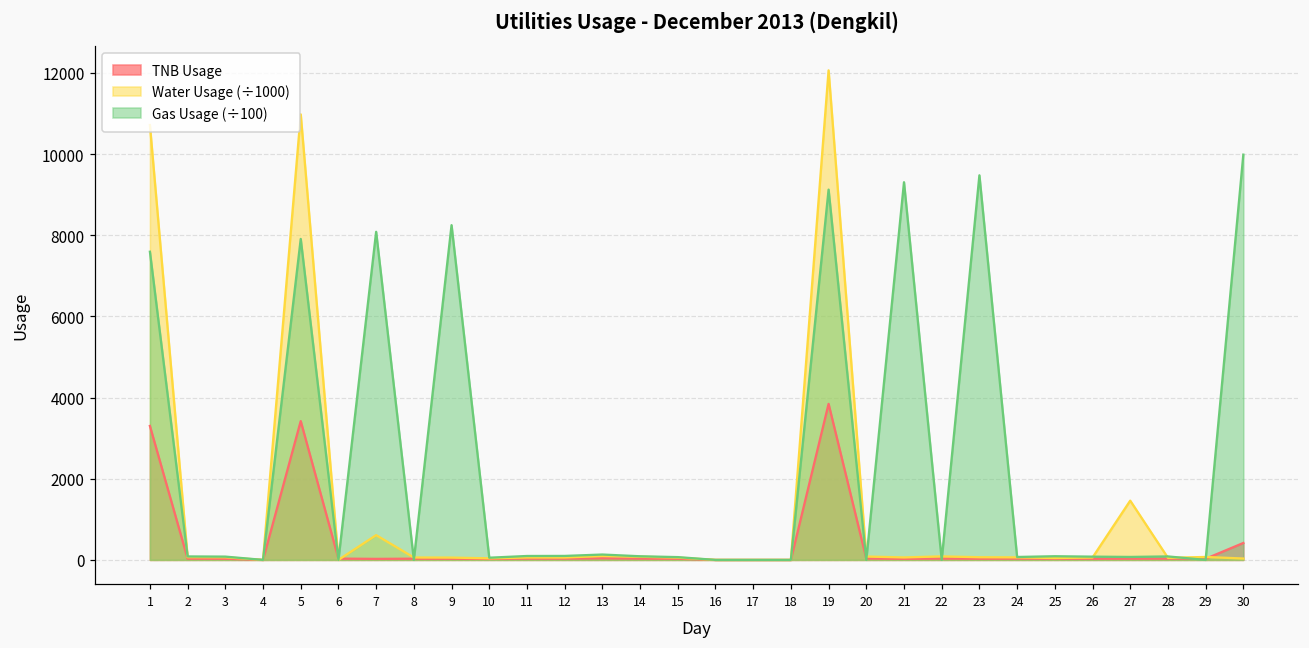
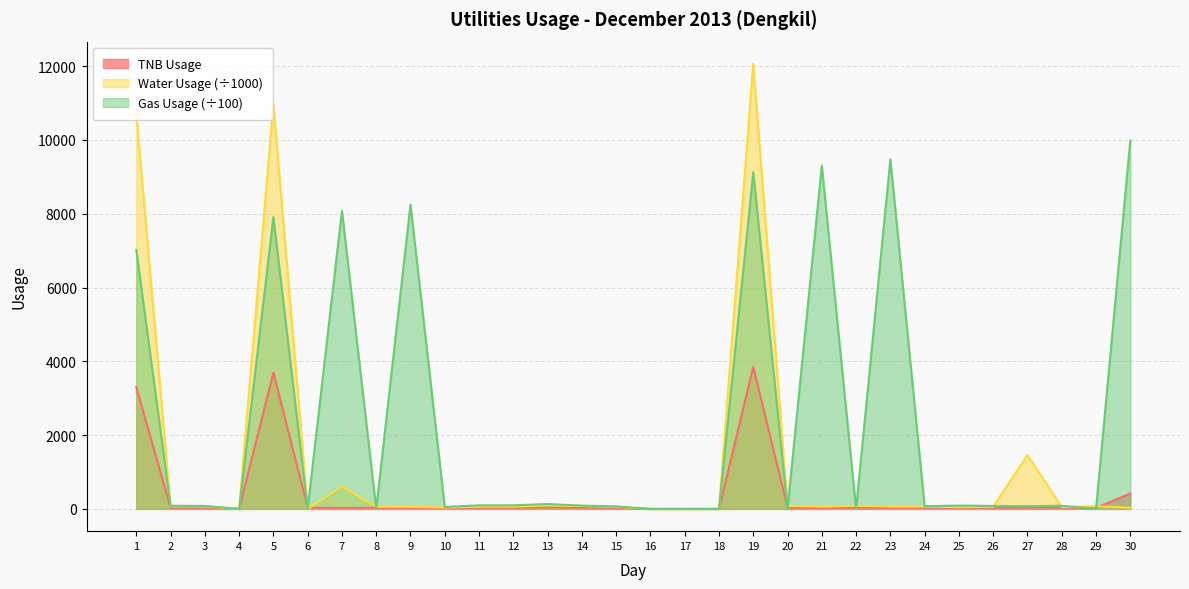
Gas Usage (÷100), 1: 7600 -> 7000
TNB Usage, 5: 3400 -> 3700
